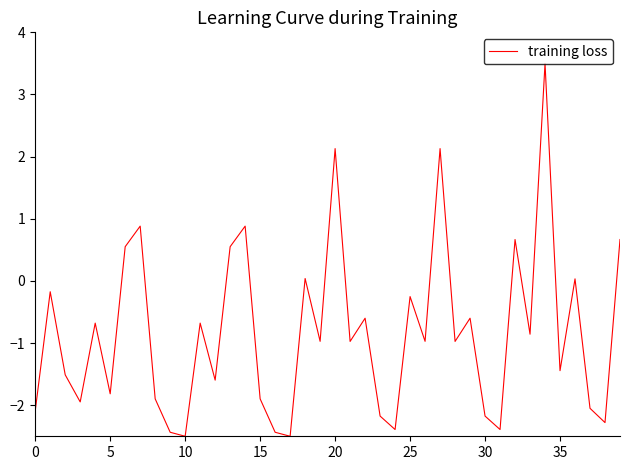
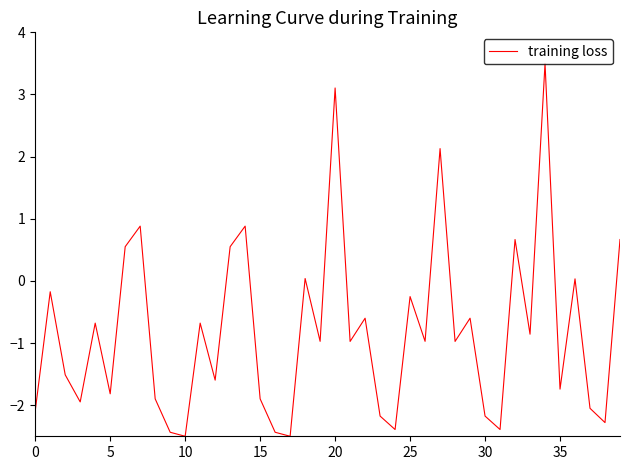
20: 2.1 -> 3.1
35: -1.4 -> -1.7
